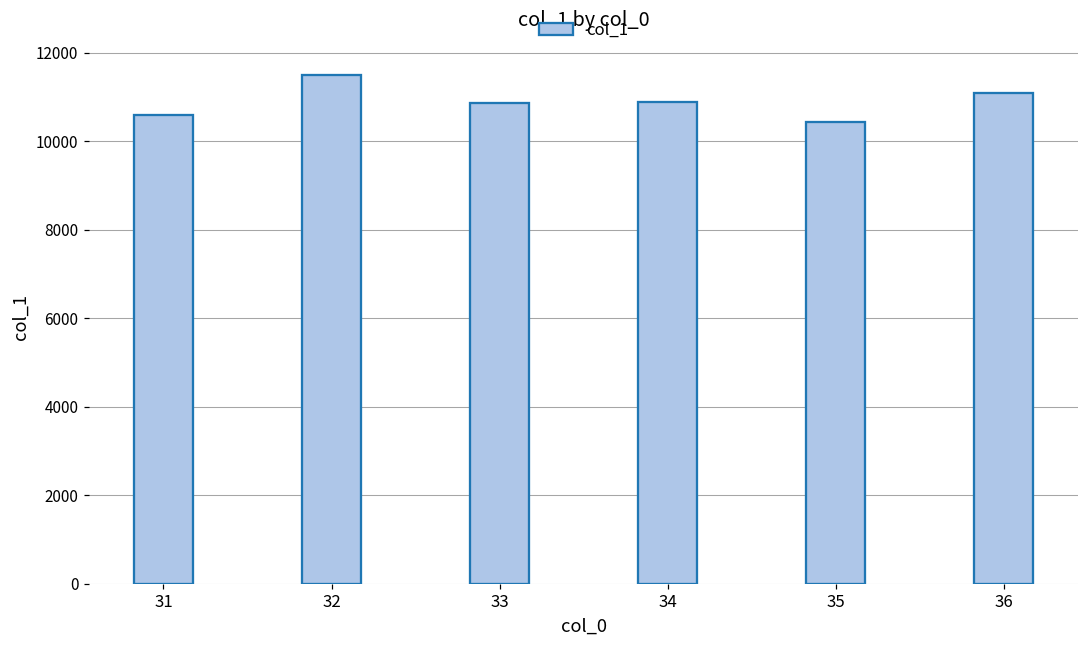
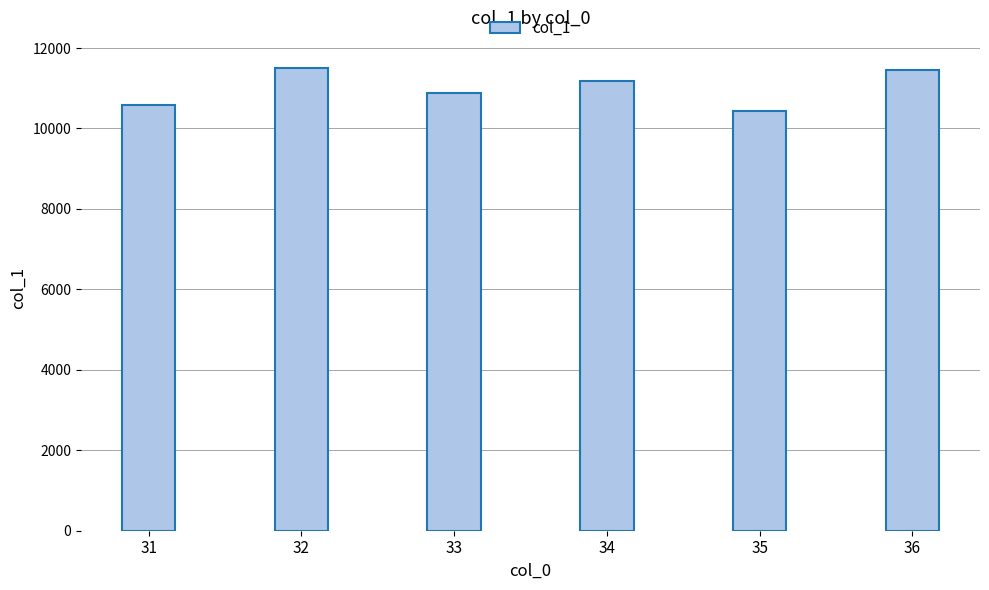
34: 10900 -> 11200
36: 11100 -> 11500
